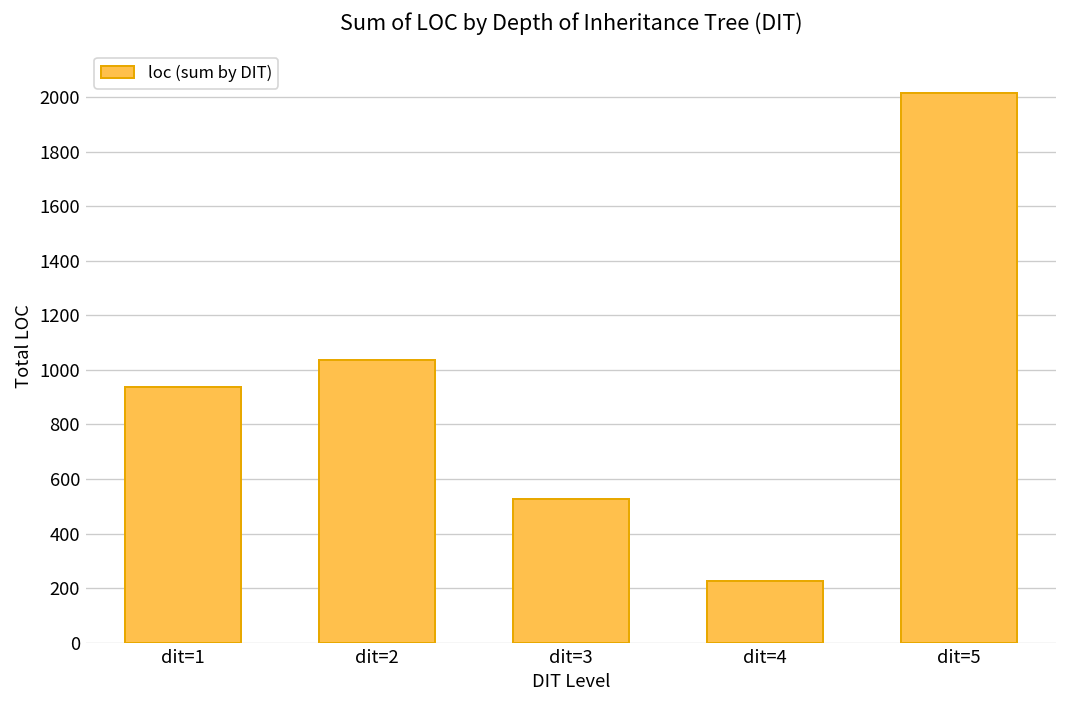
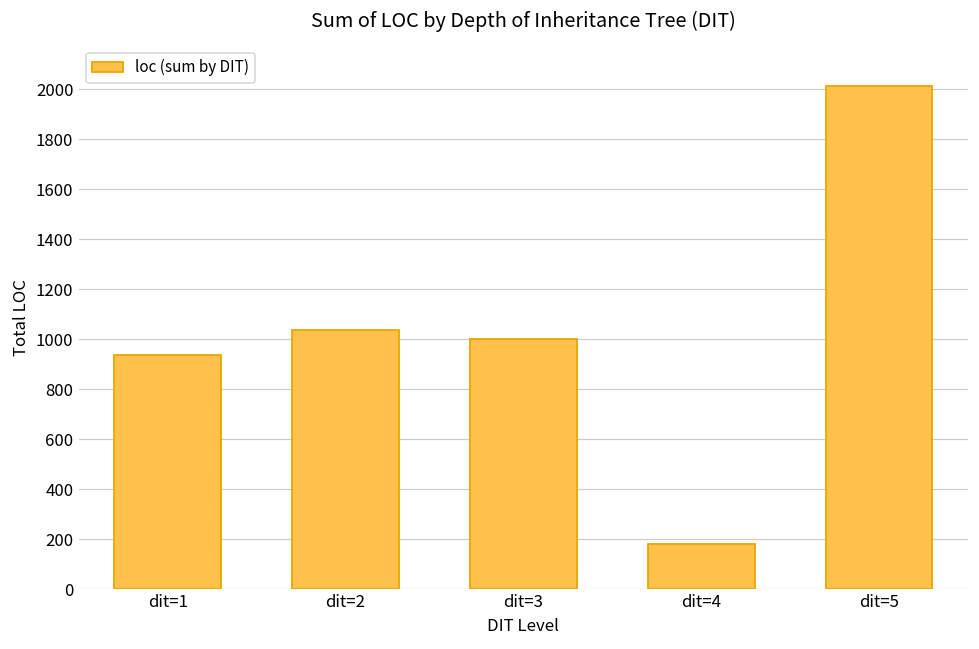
dit=3: 530 -> 1000
dit=4: 230 -> 180
